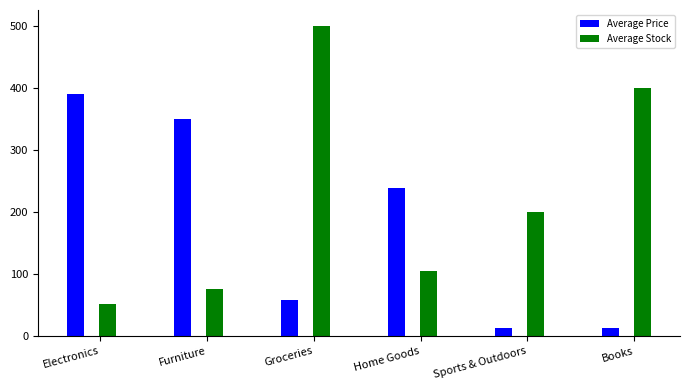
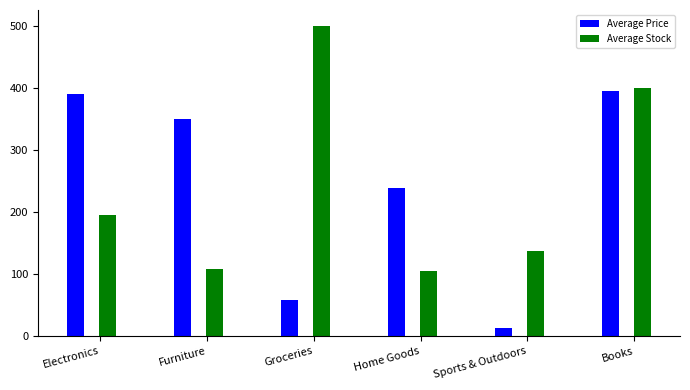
Average Stock, Electronics: 50 -> 200
Average Stock, Furniture: 80 -> 110
Average Stock, Sports & Outdoors: 200 -> 140
Average Price, Books: 10 -> 390
